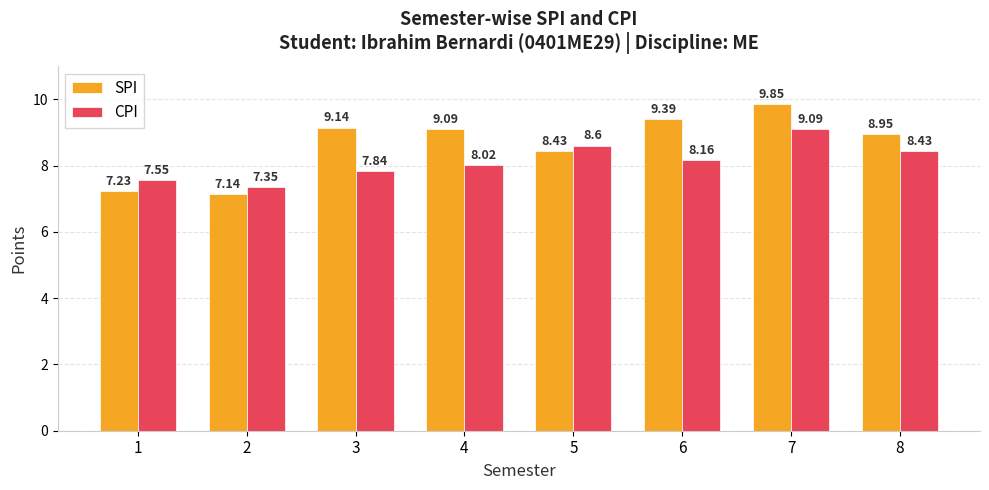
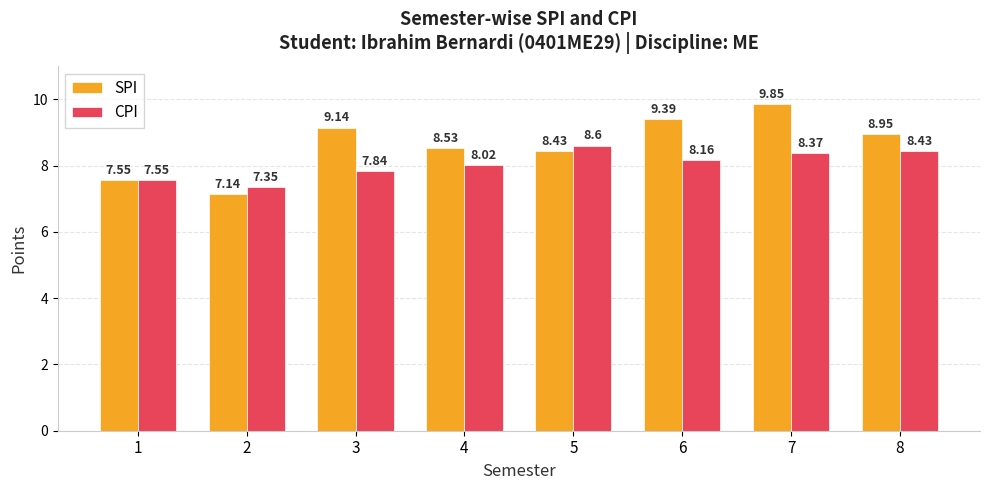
SPI, 1: 7.23 -> 7.55
SPI, 4: 9.09 -> 8.53
CPI, 7: 9.09 -> 8.37
